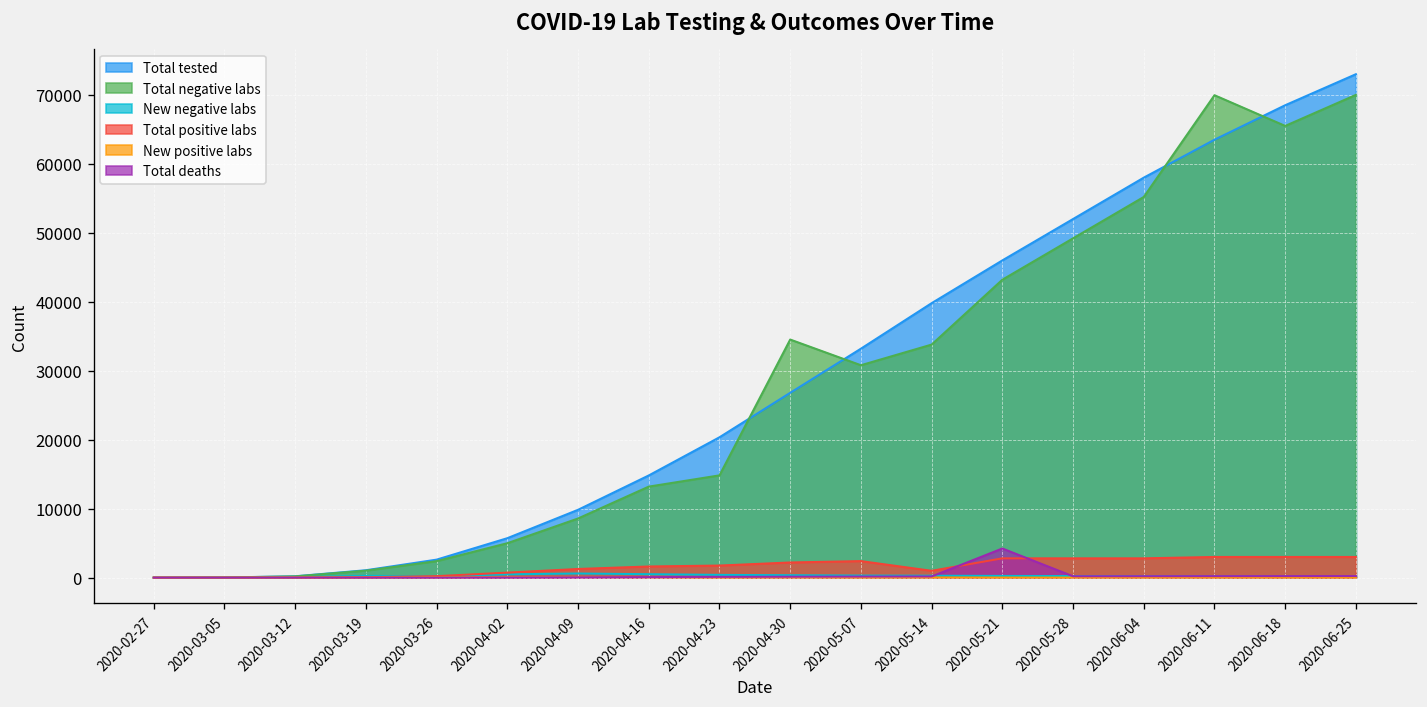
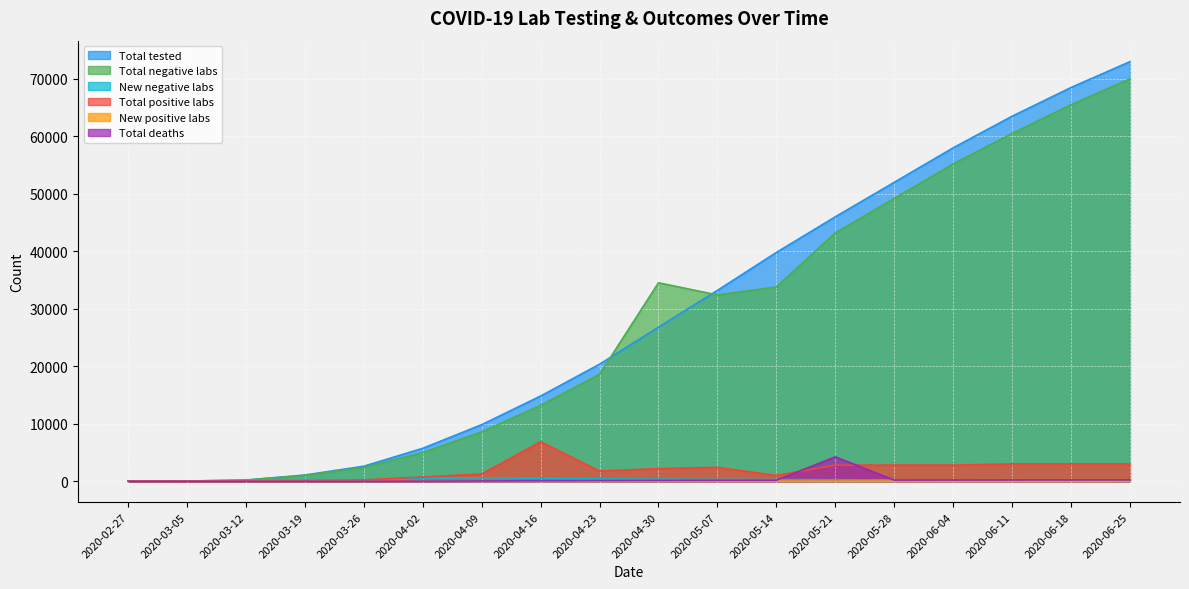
Total positive labs, 2020-04-16: 2000 -> 7000
Total negative labs, 2020-04-23: 15000 -> 19000
Total negative labs, 2020-05-07: 31000 -> 32000
Total negative labs, 2020-06-11: 70000 -> 61000
